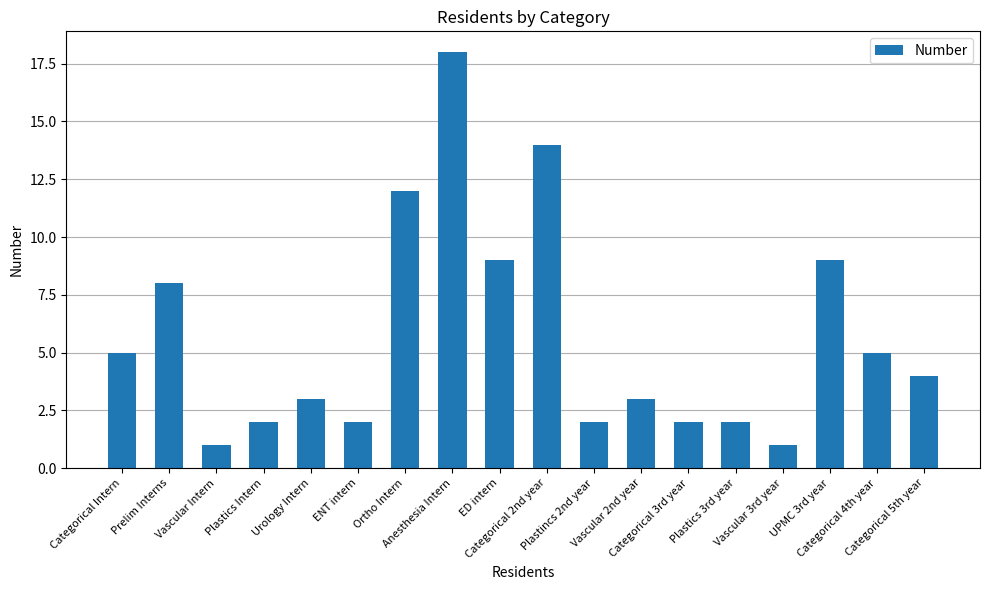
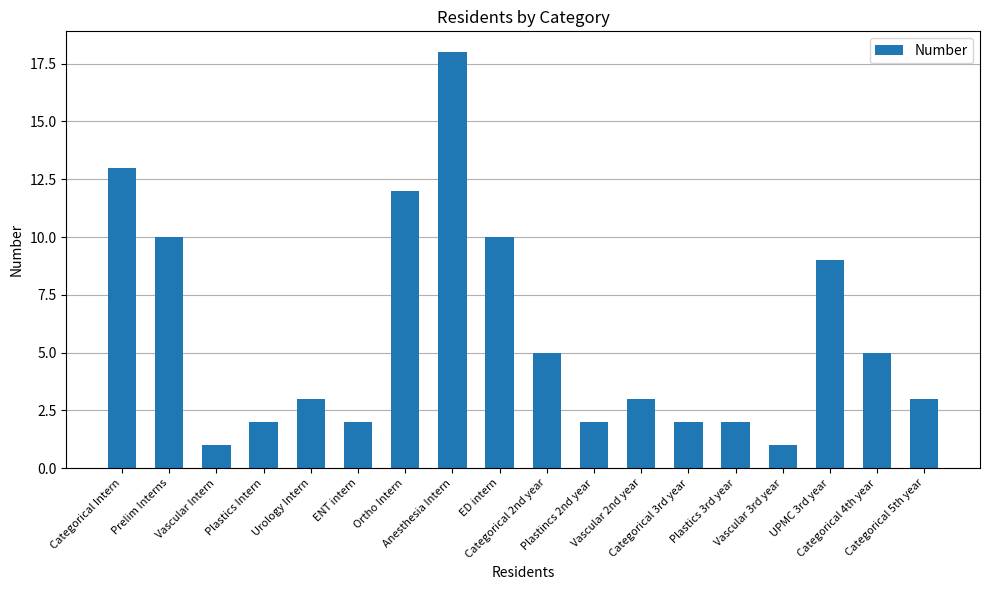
Categorical Intern: 5 -> 13
Prelim Interns: 8 -> 10
ED intern: 9 -> 10
Categorical 2nd year: 14 -> 5
Categorical 5th year: 4 -> 3
